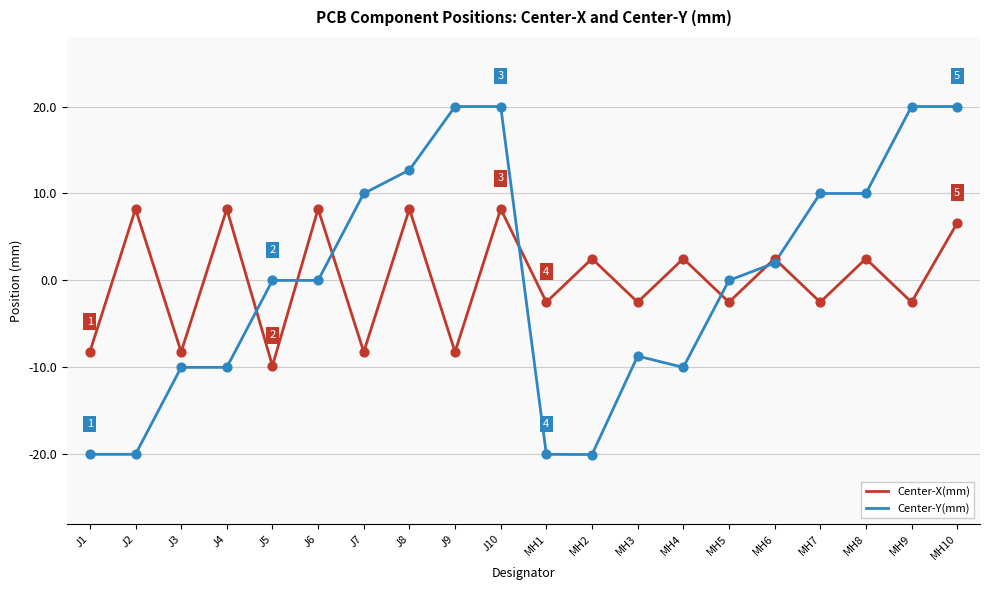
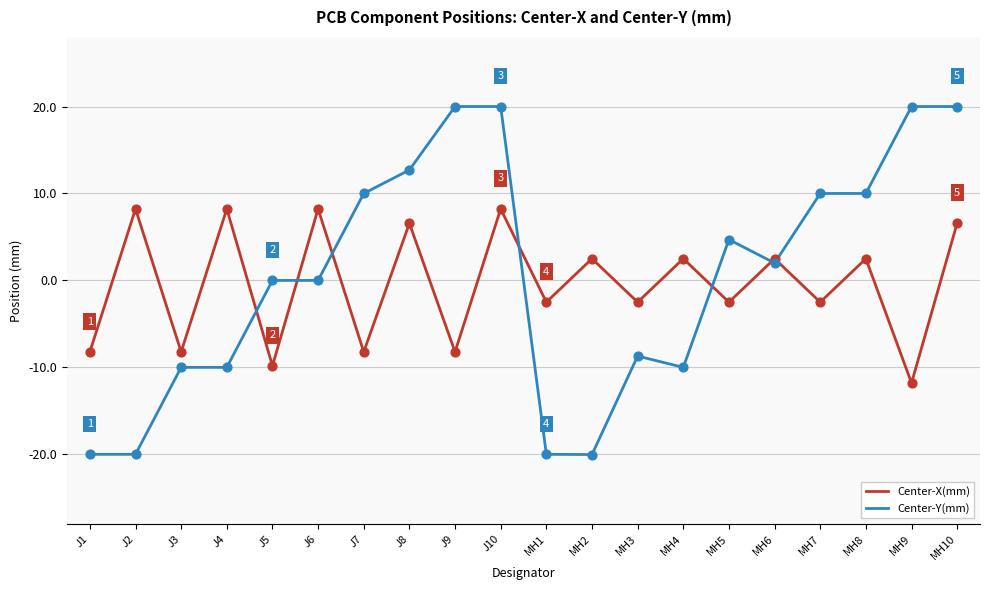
Center-X(mm), J8: 8 -> 7
Center-Y(mm), MH5: 0 -> 5
Center-X(mm), MH9: -3 -> -12
